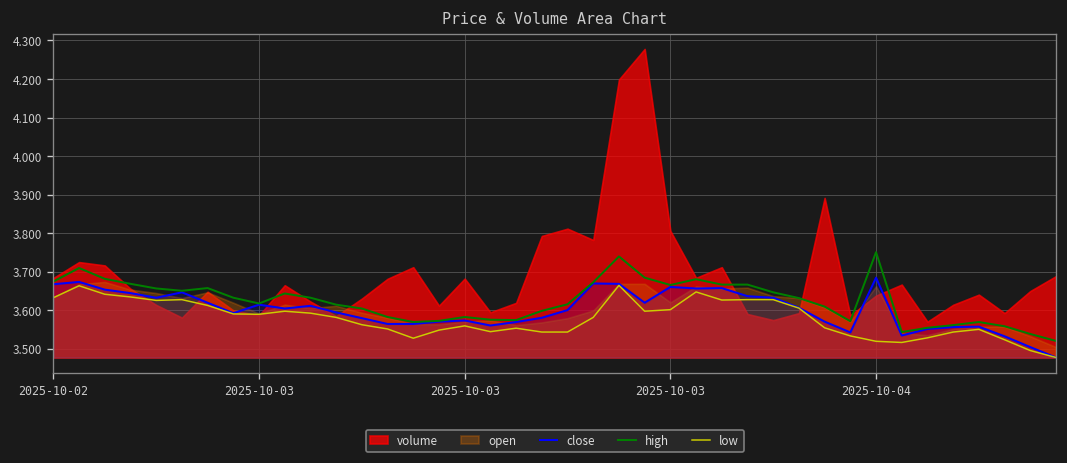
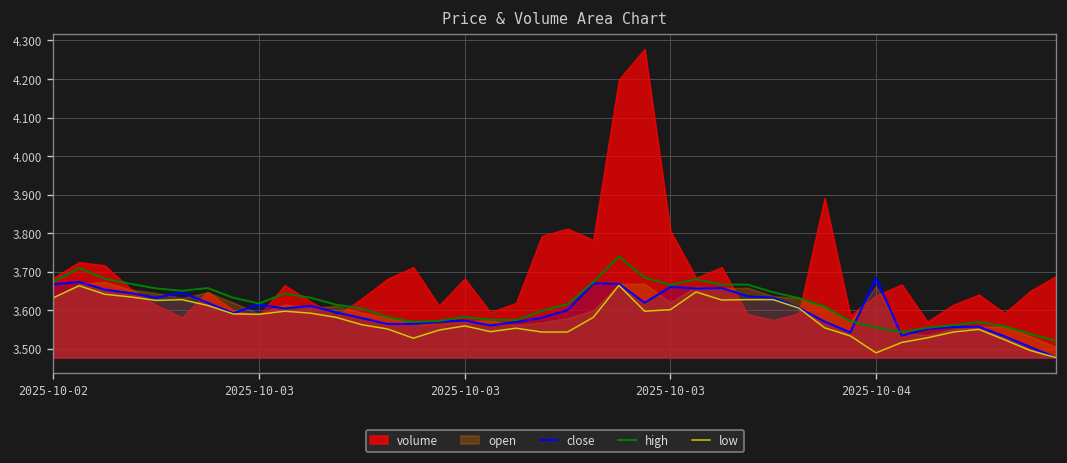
high, 2025-10-04: 3.75 -> 3.56
low, 2025-10-04: 3.52 -> 3.49
